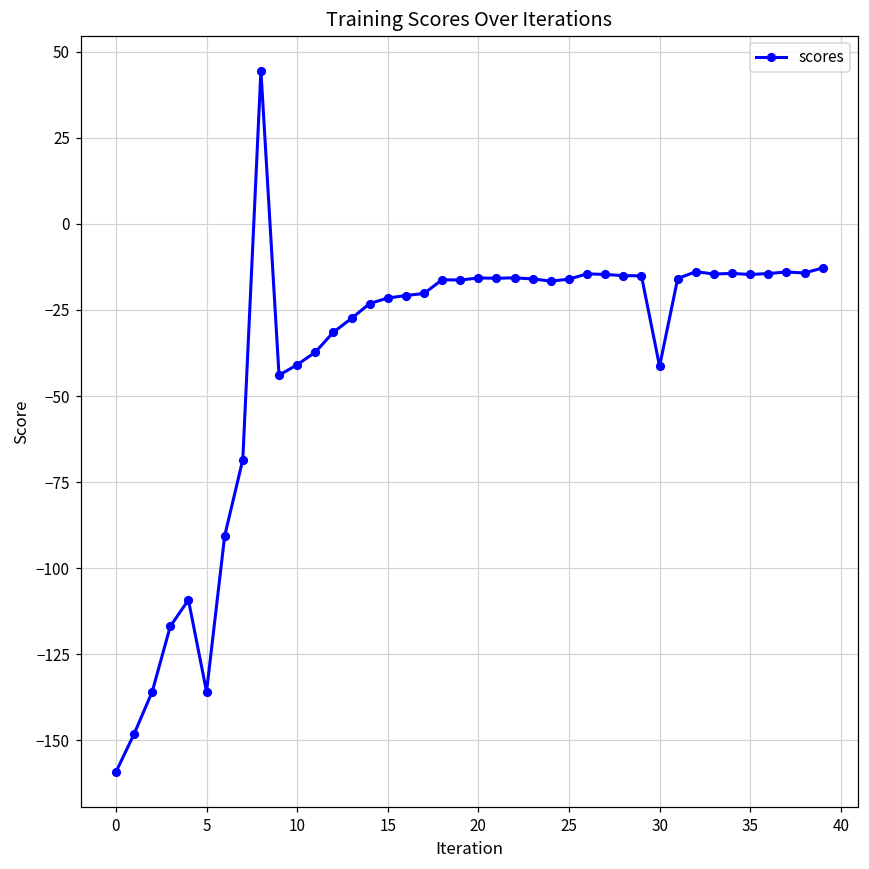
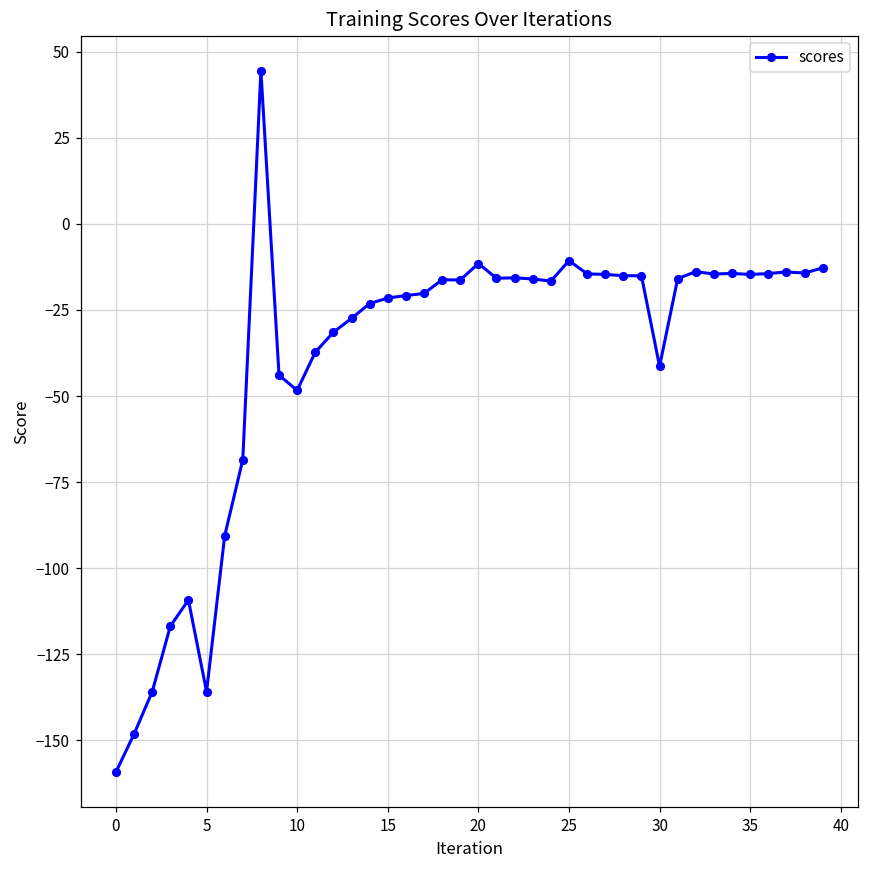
10: -41 -> -48
20: -16 -> -12
25: -16 -> -11
